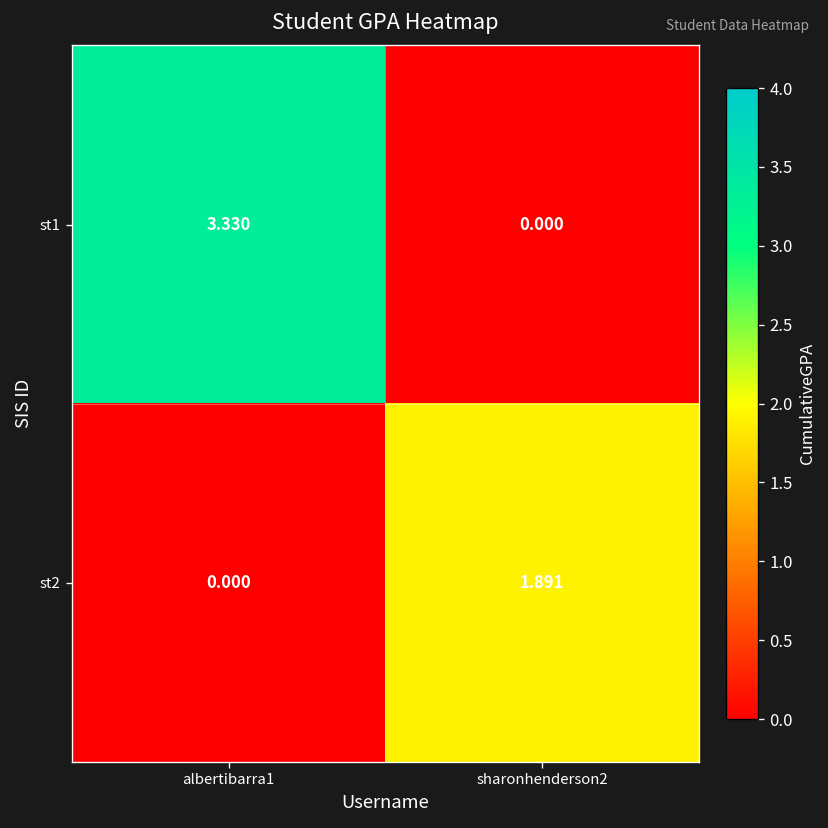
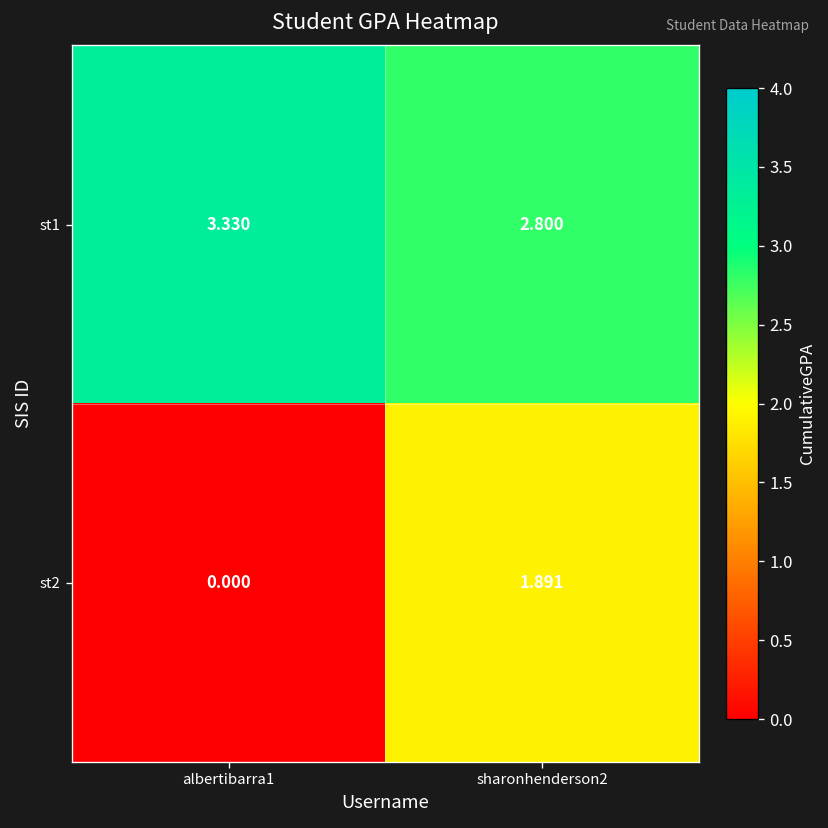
st1, sharonhenderson2: 0.000 -> 2.800
